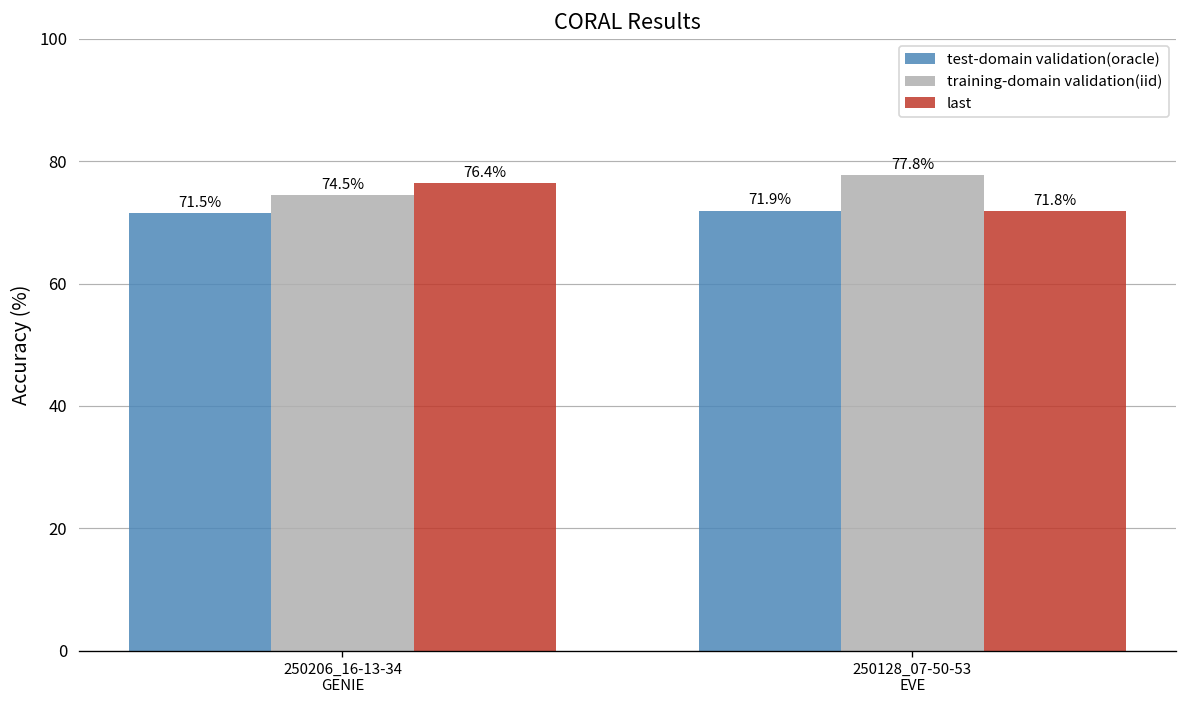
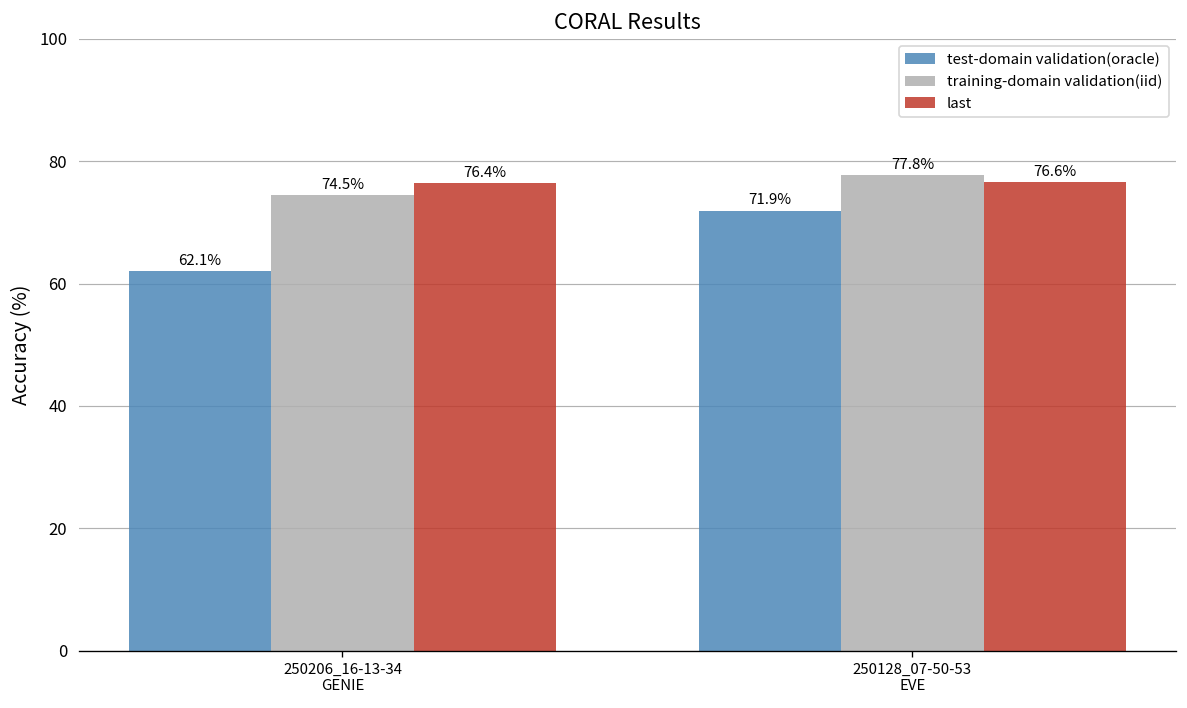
test-domain validation(oracle), 250206_16-13-34 GENIE: 71.5% -> 62.1%
last, 250128_07-50-53 EVE: 71.8% -> 76.6%
